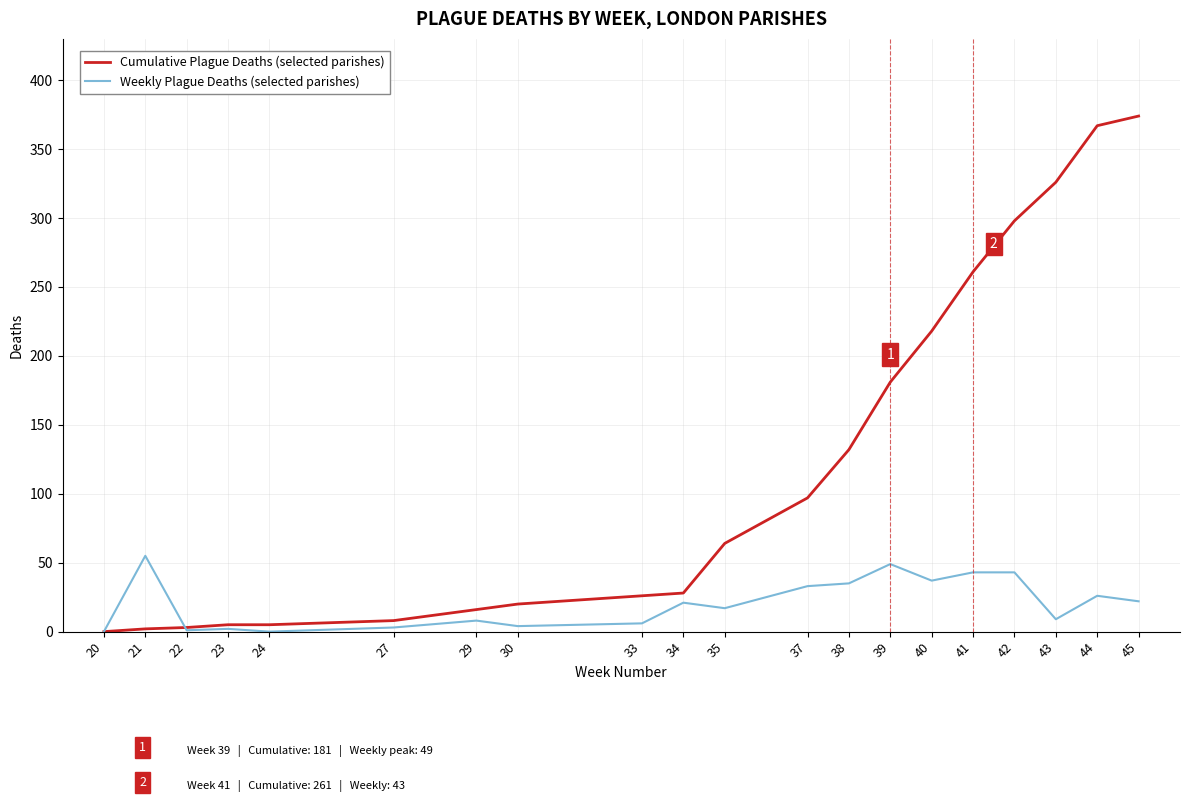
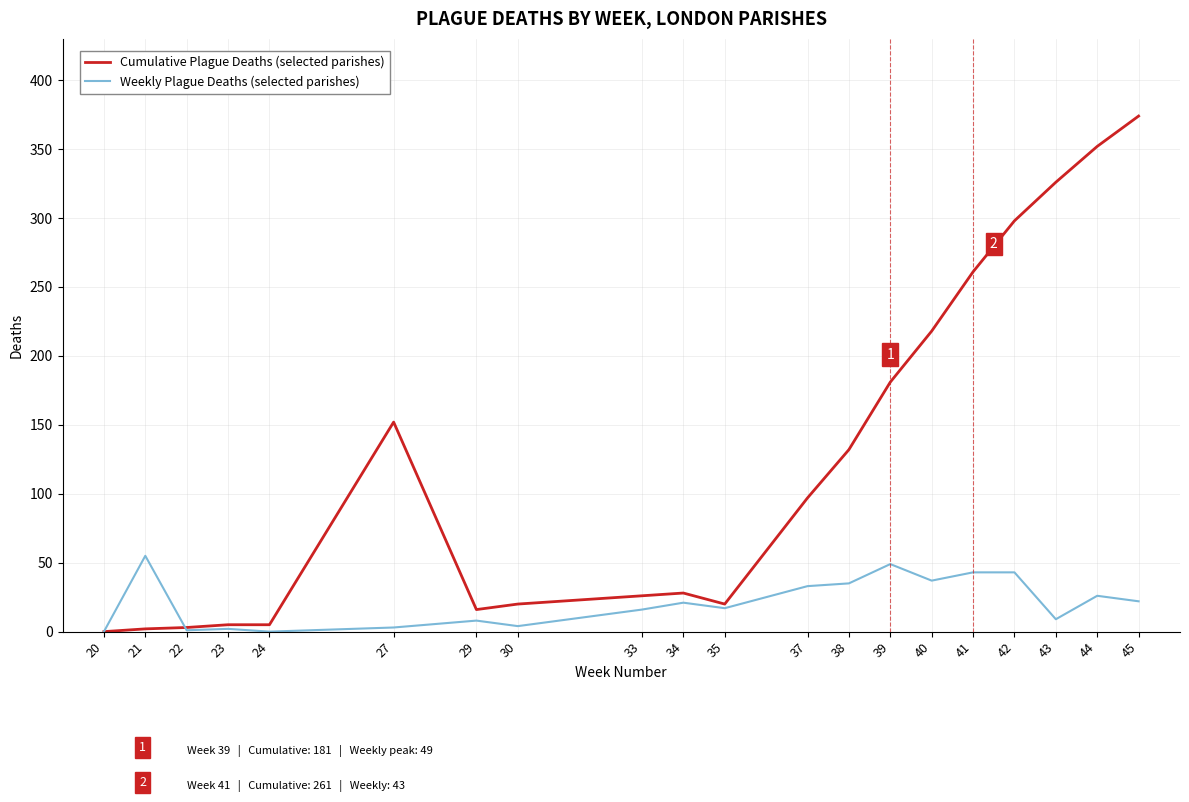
Cumulative Plague Deaths (selected parishes), 27: 8 -> 152
Weekly Plague Deaths (selected parishes), 33: 6 -> 16
Cumulative Plague Deaths (selected parishes), 35: 64 -> 20
Cumulative Plague Deaths (selected parishes), 44: 367 -> 352
